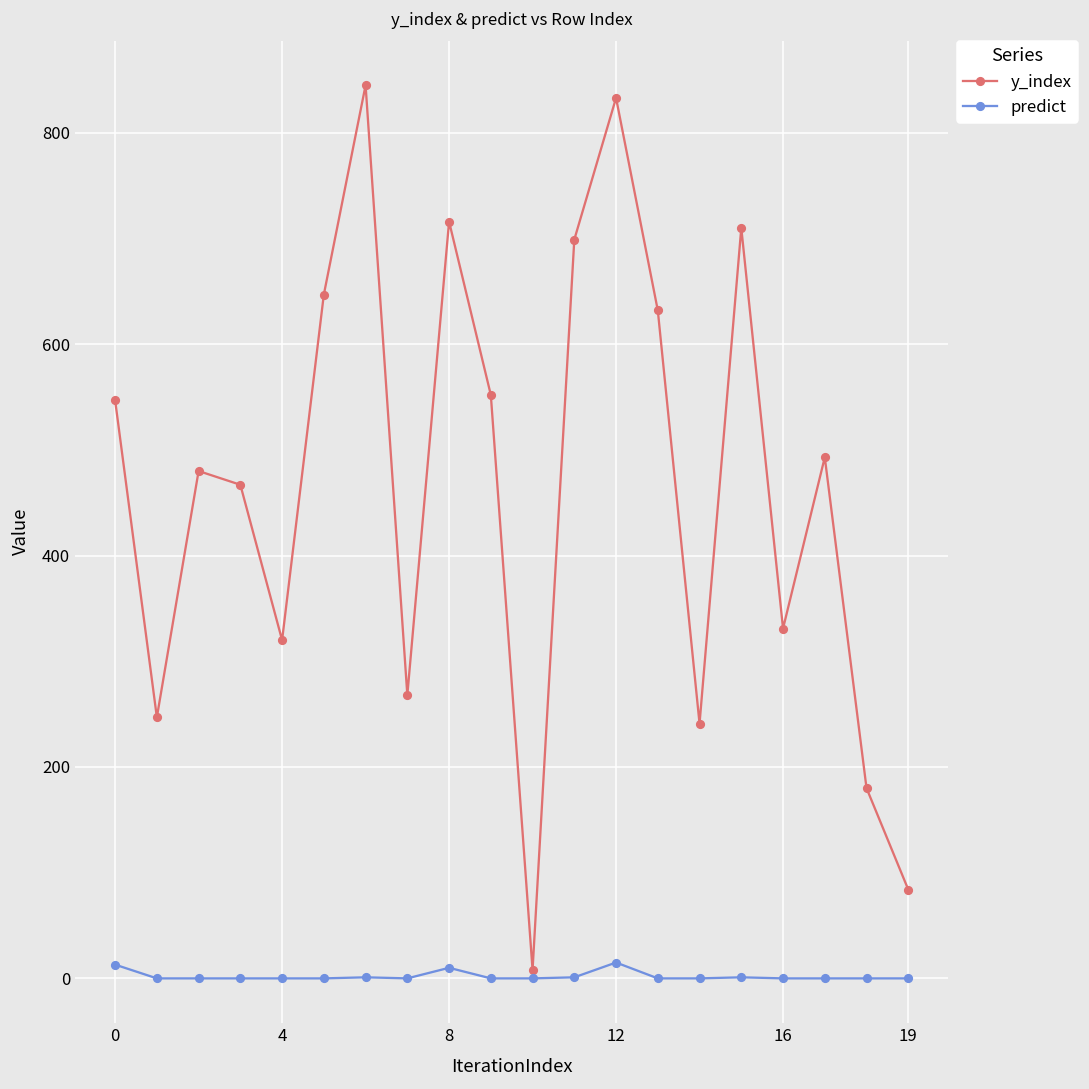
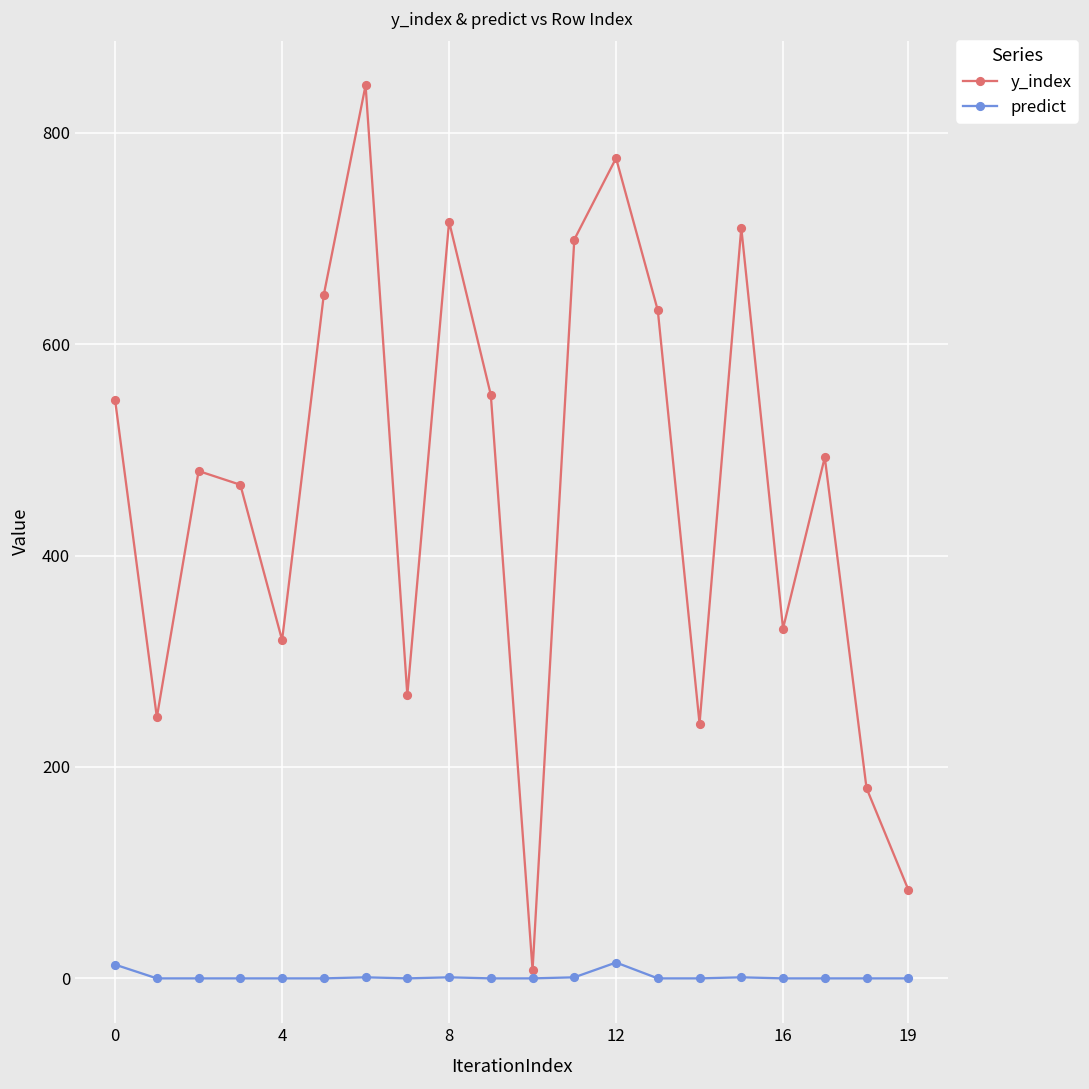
predict, 8: 10 -> 0
y_index, 12: 830 -> 780
